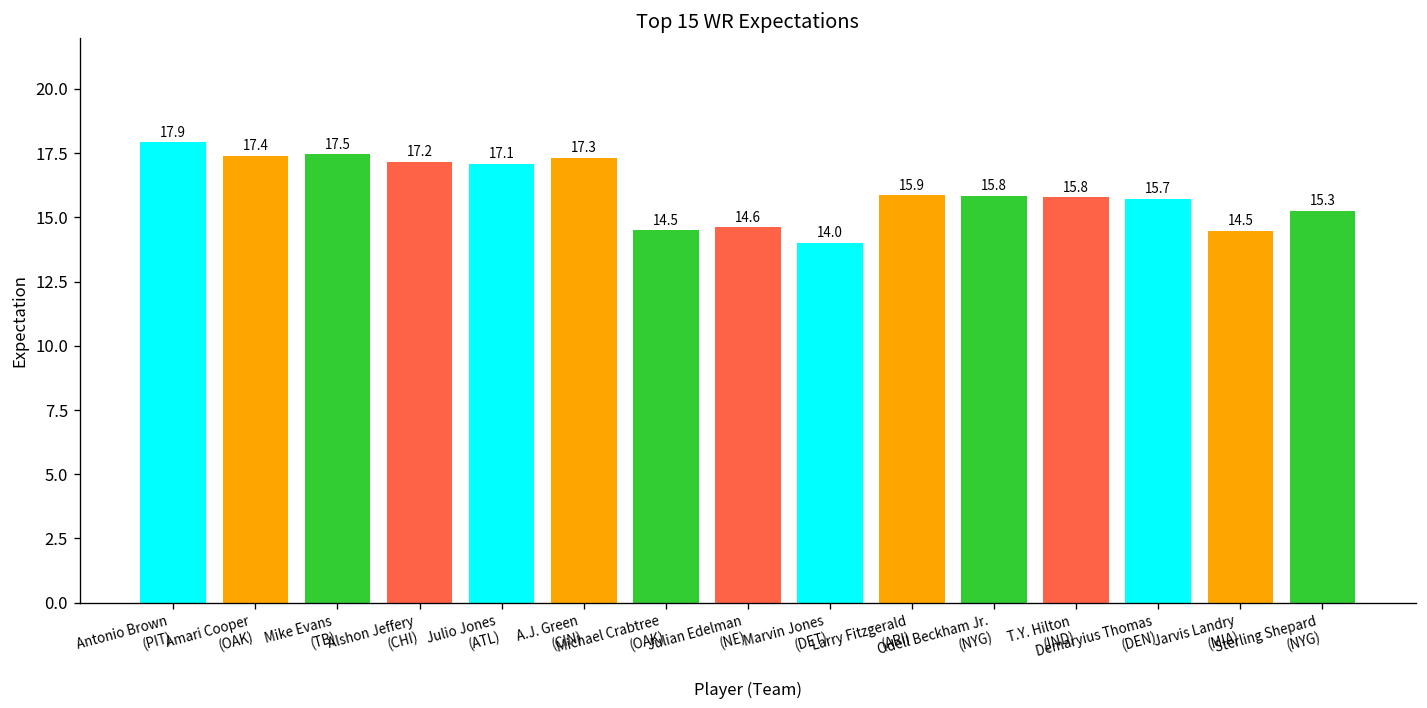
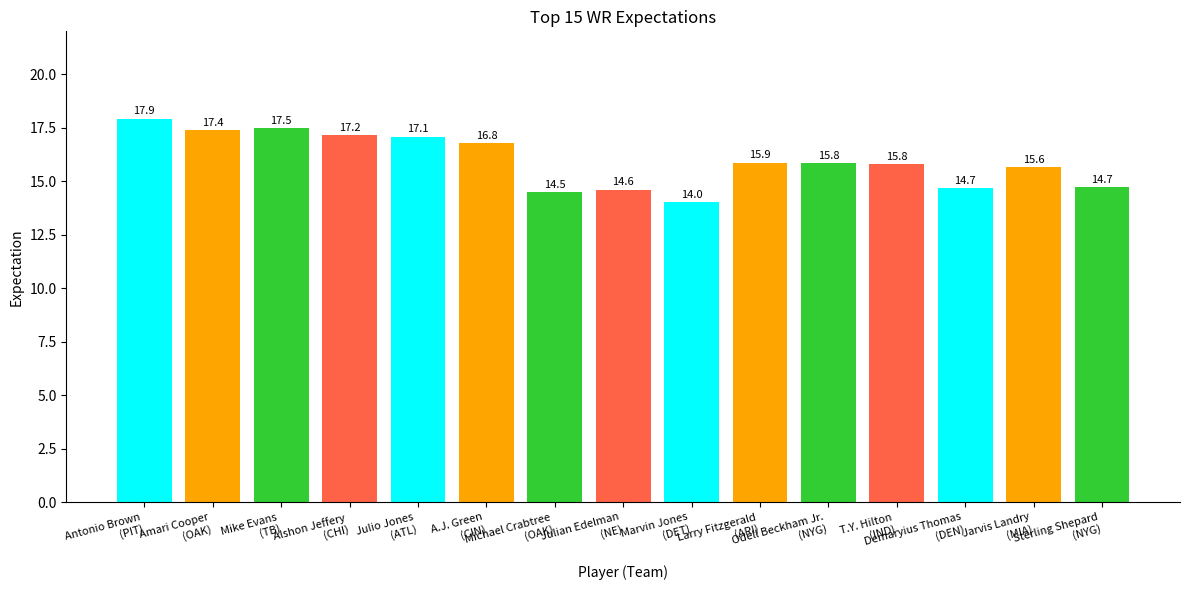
A.J. Green (CIN): 17.3 -> 16.8
Demaryius Thomas (DEN): 15.7 -> 14.7
Jarvis Landry (MIA): 14.5 -> 15.6
Sterling Shepard (NYG): 15.3 -> 14.7
